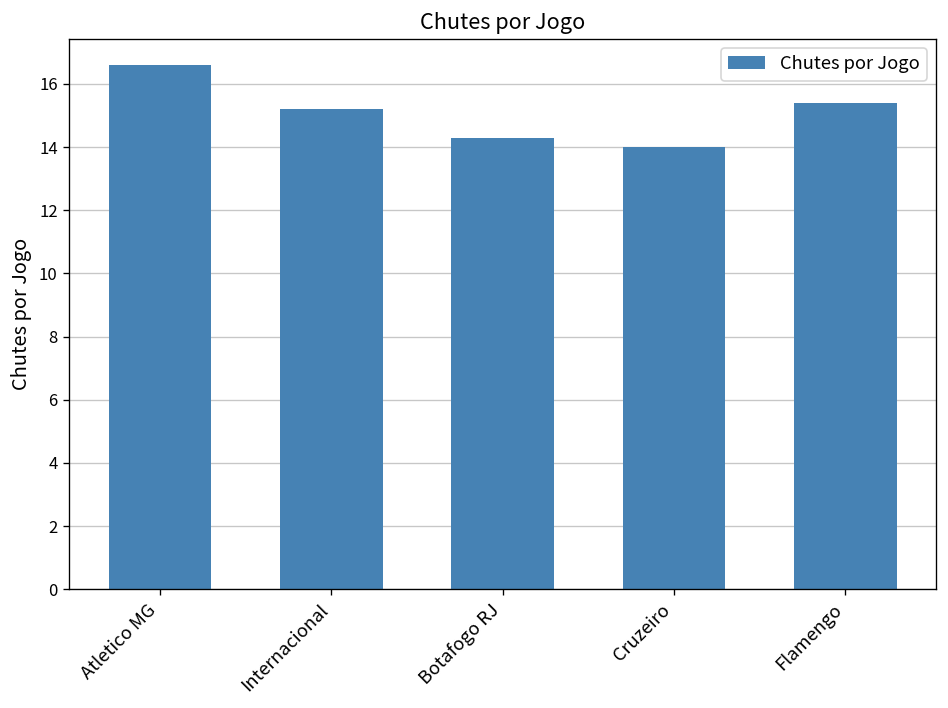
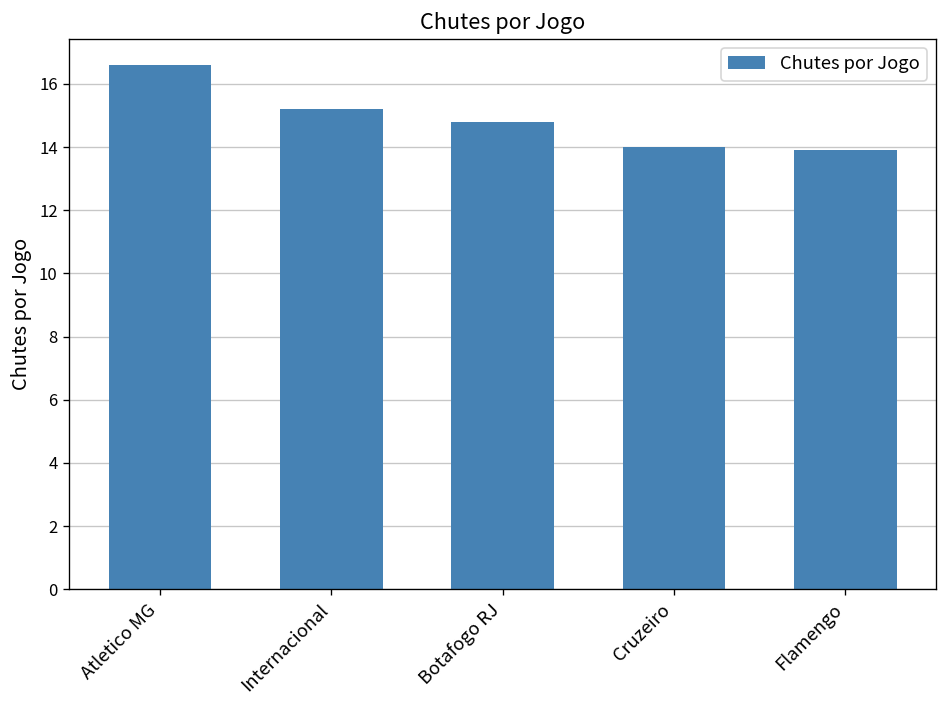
Botafogo RJ: 14.3 -> 14.8
Flamengo: 15.4 -> 13.9
